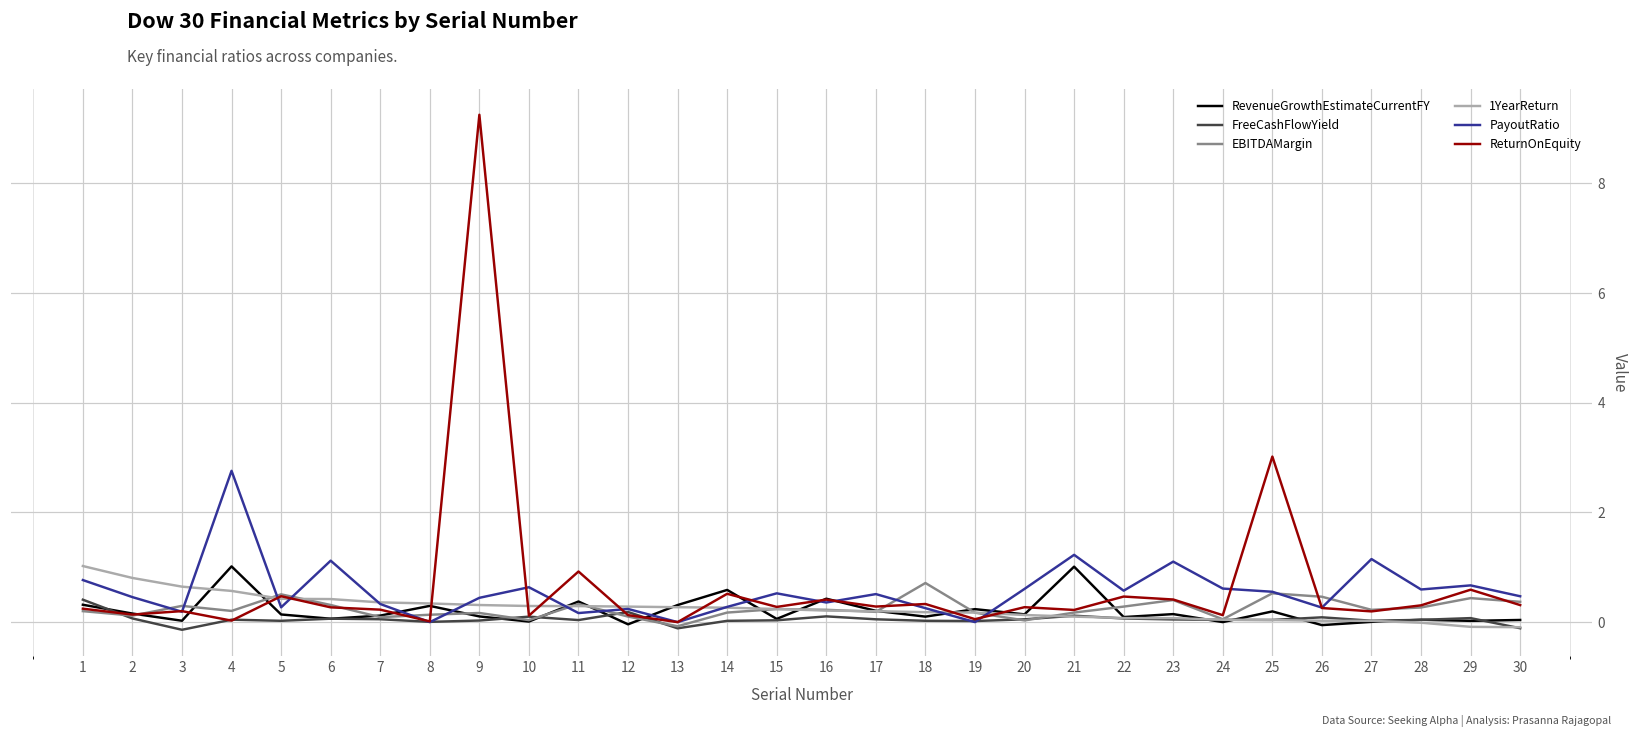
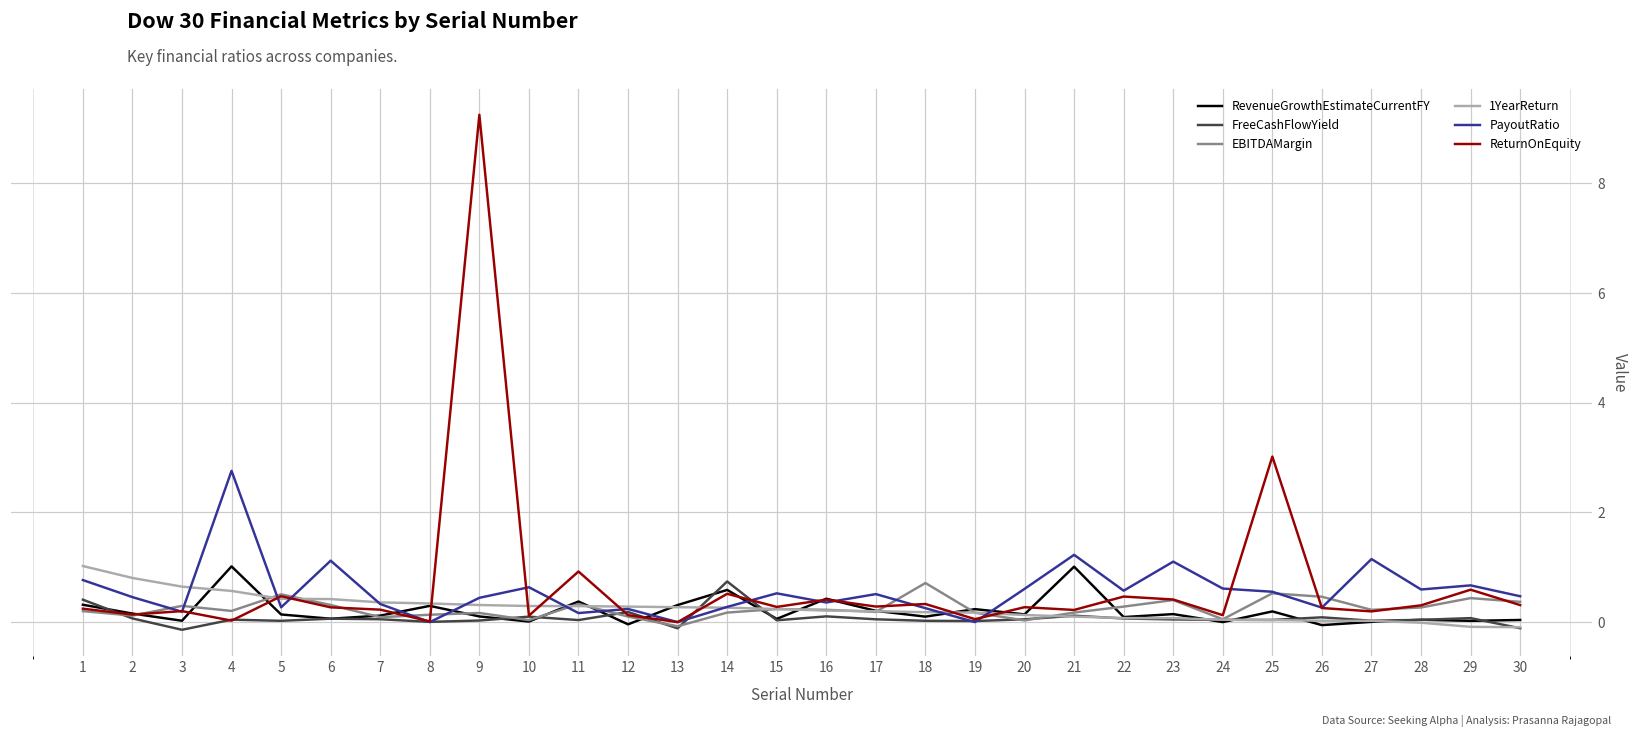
FreeCashFlowYield, 14: 0.0 -> 0.7
